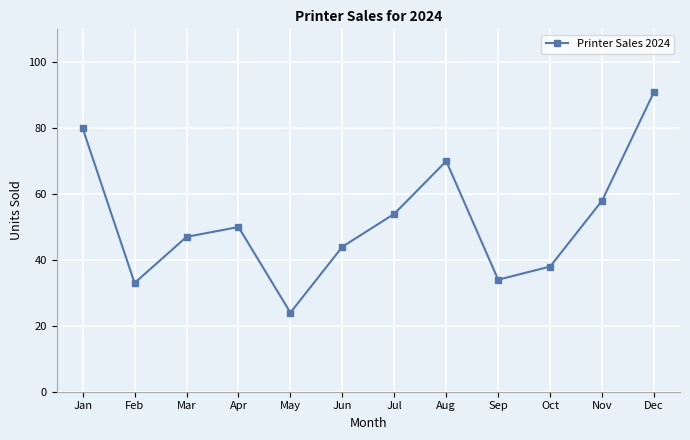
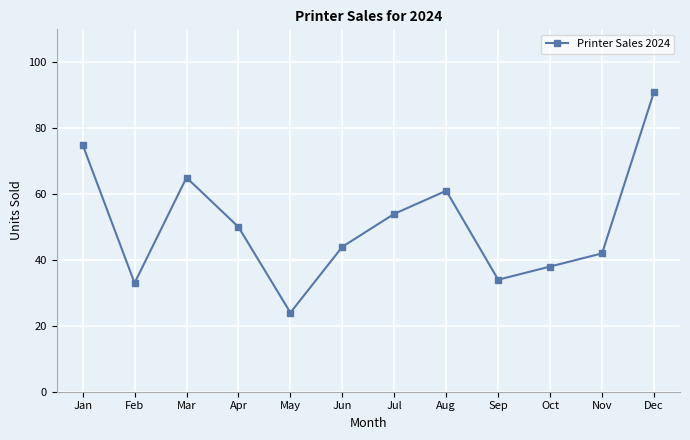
Jan: 80 -> 75
Mar: 47 -> 65
Aug: 70 -> 61
Nov: 58 -> 42
